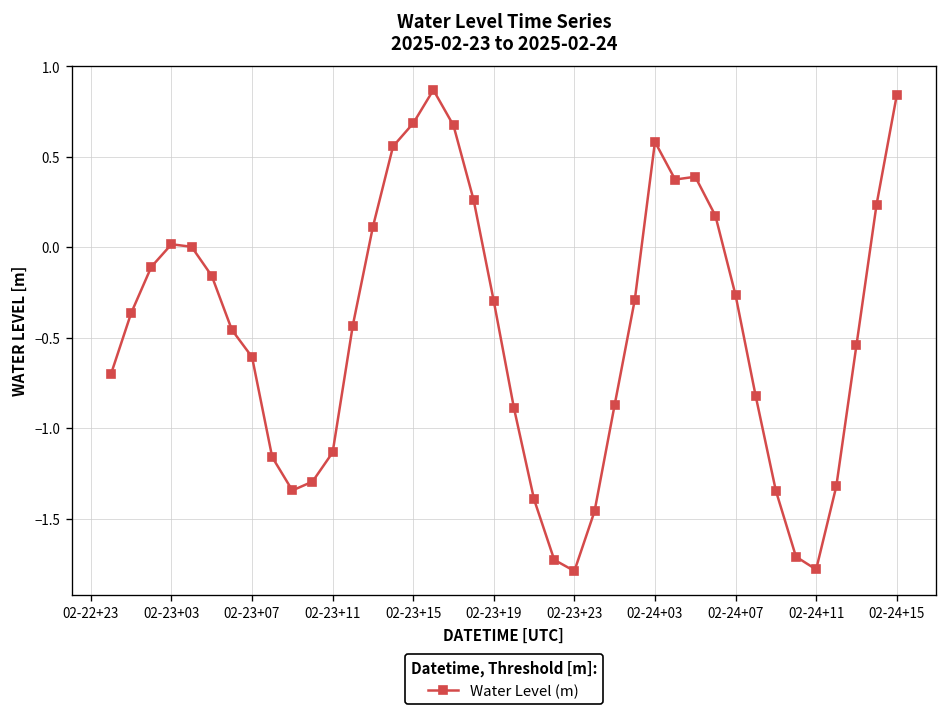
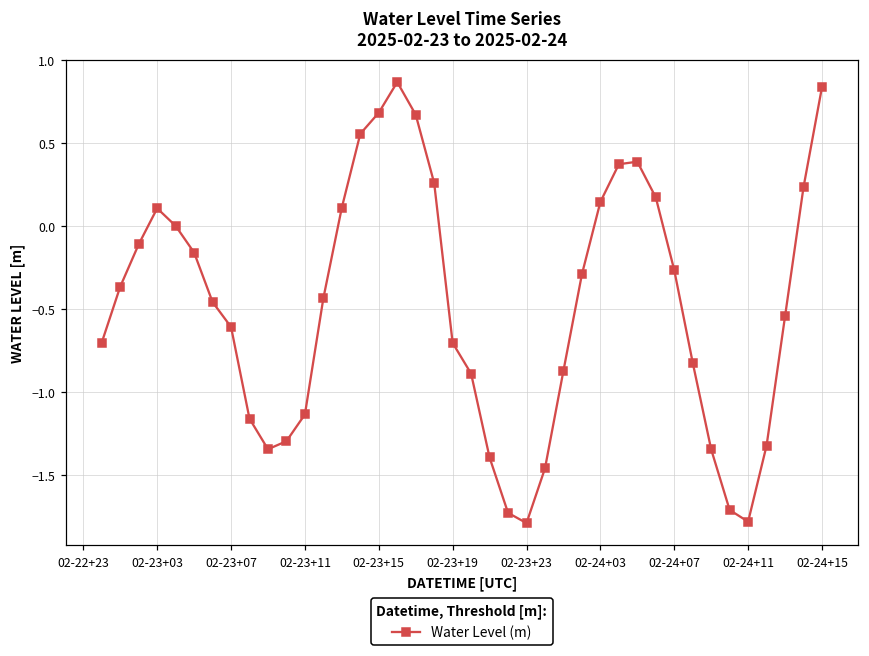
02-23+03: 0.02 -> 0.11
02-23+19: -0.30 -> -0.70
02-24+03: 0.58 -> 0.15
